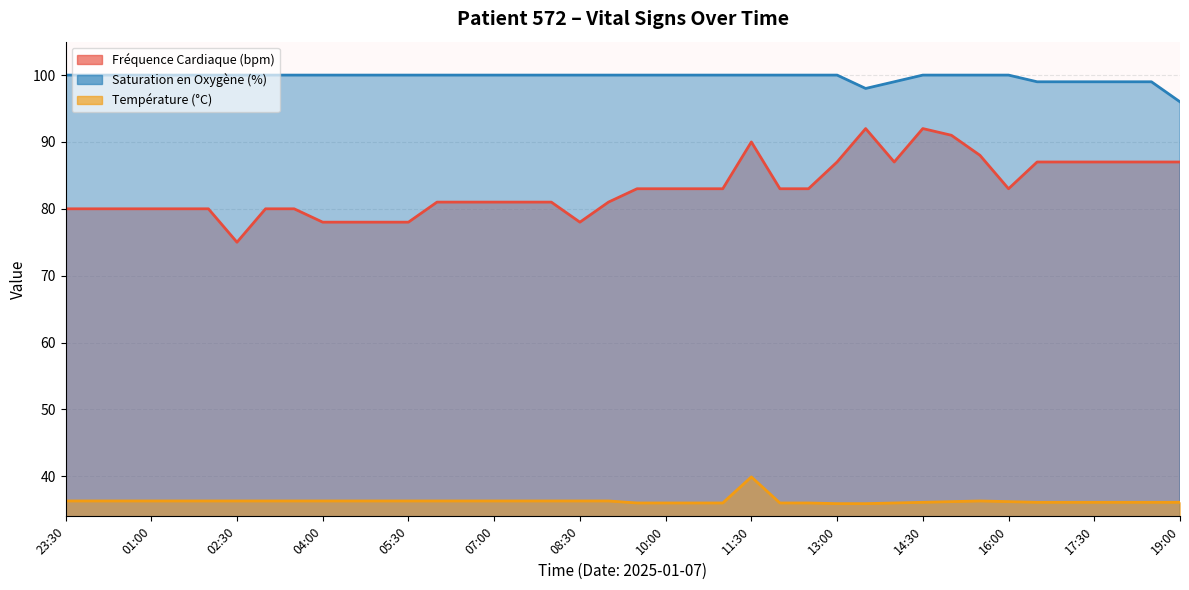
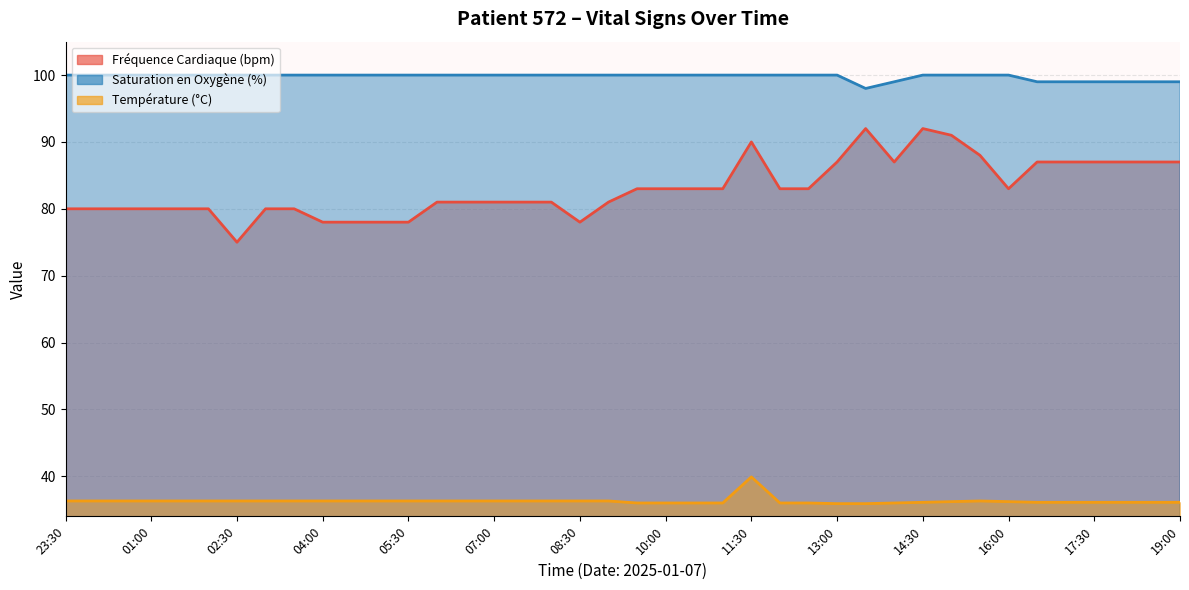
Saturation en Oxygène (%), 19:00: 96 -> 99
